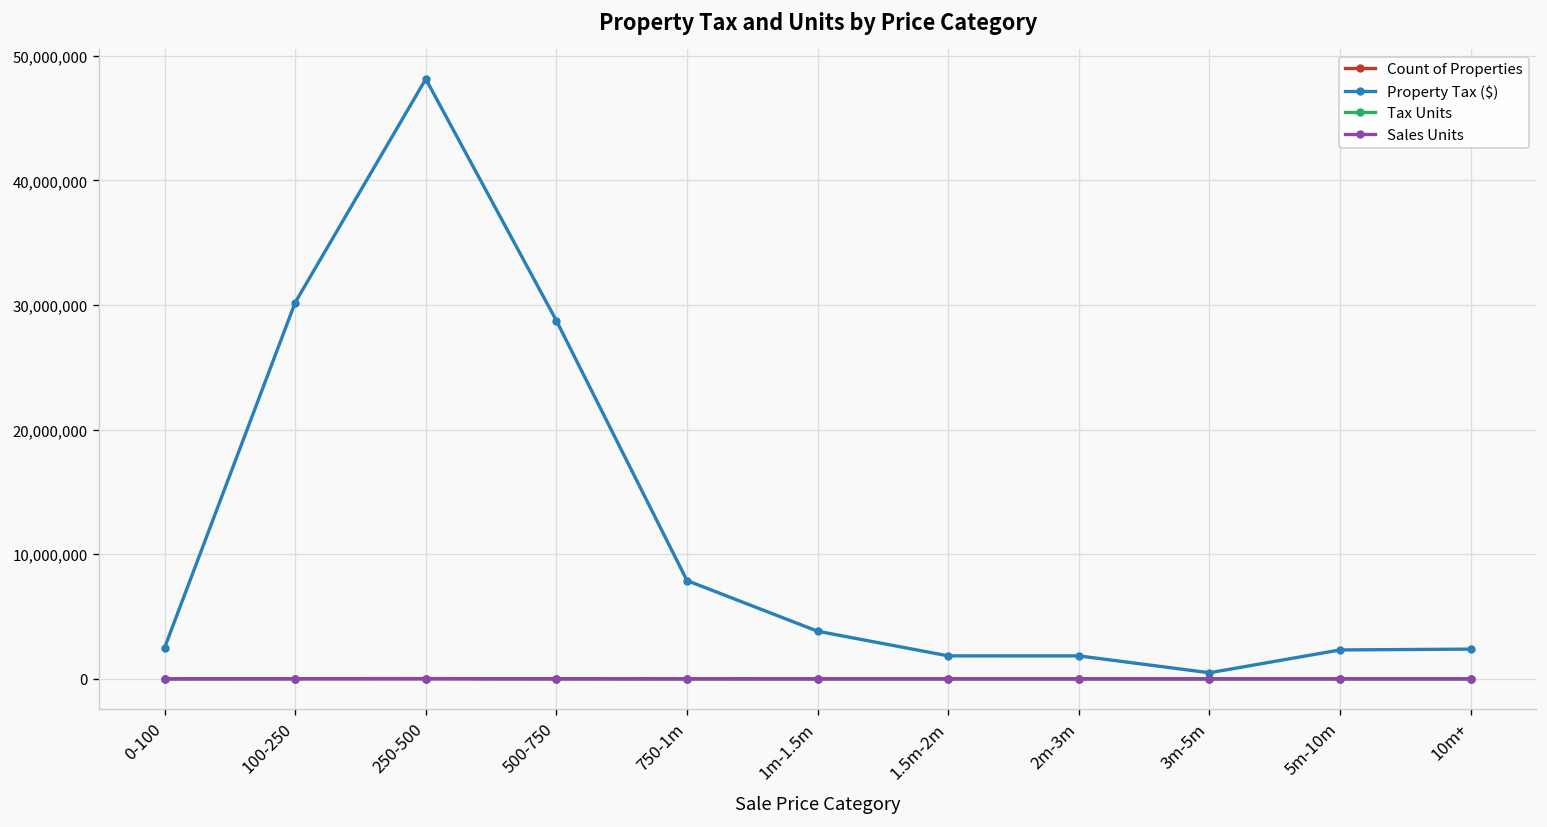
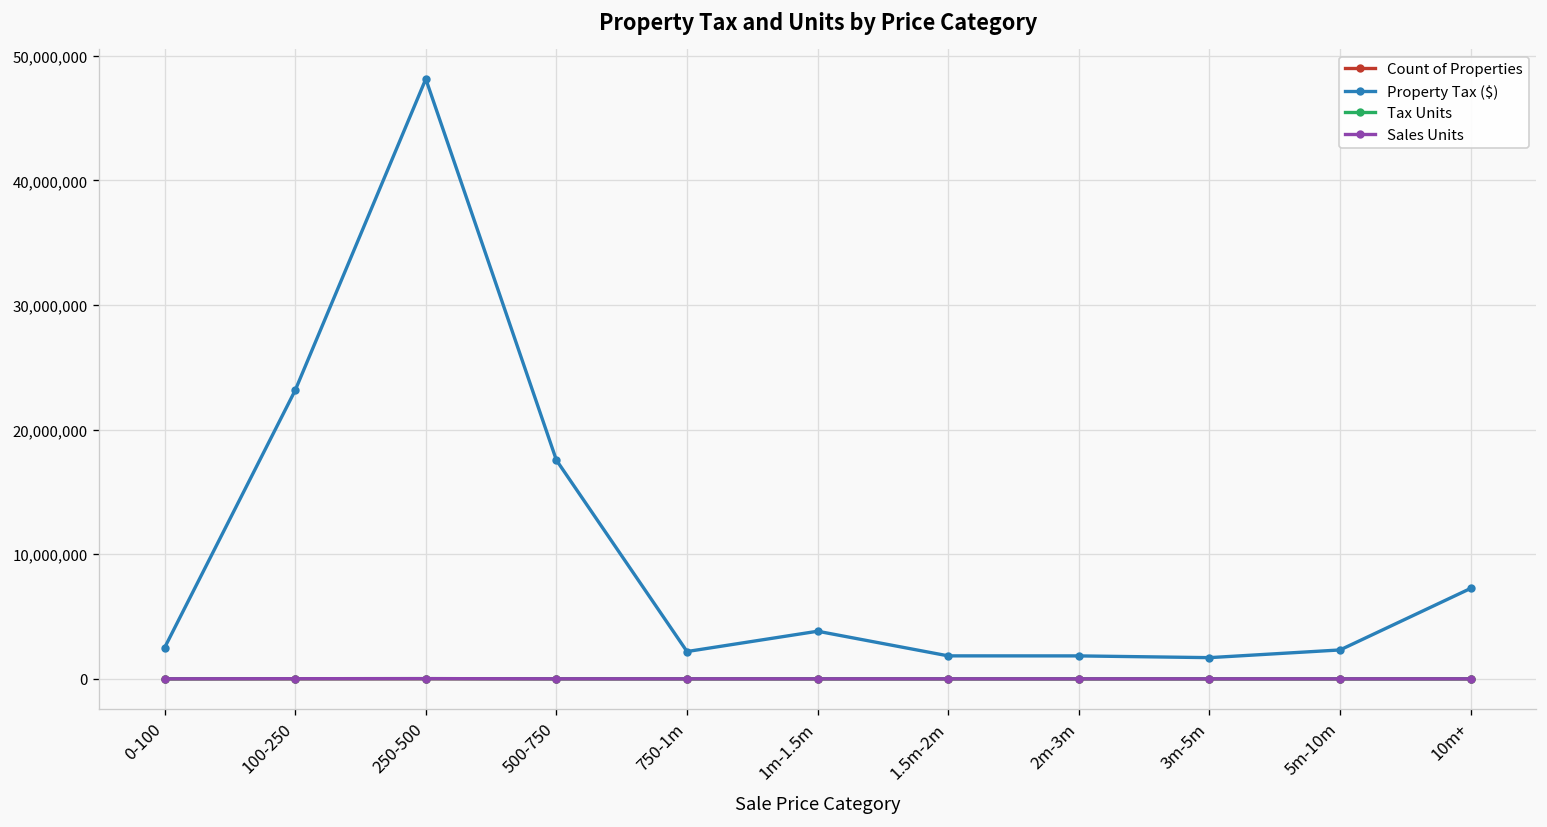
Property Tax ($), 100-250: 30,200,000 -> 23,200,000
Property Tax ($), 500-750: 28,700,000 -> 17,500,000
Property Tax ($), 750-1m: 7,900,000 -> 2,200,000
Property Tax ($), 3m-5m: 500,000 -> 1,700,000
Property Tax ($), 10m+: 2,400,000 -> 7,300,000
